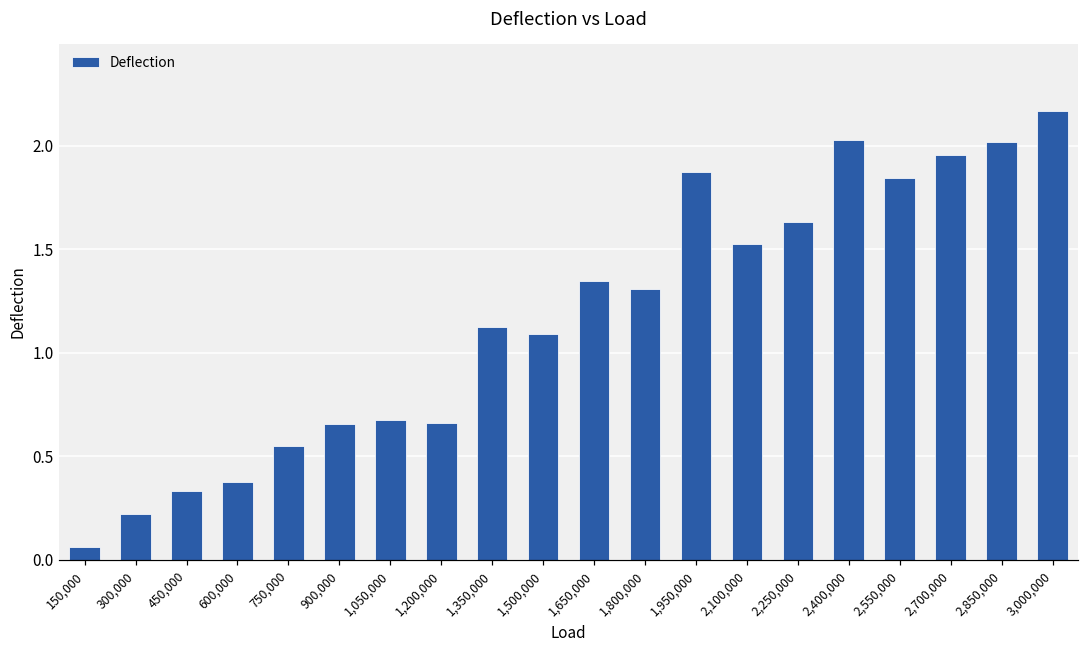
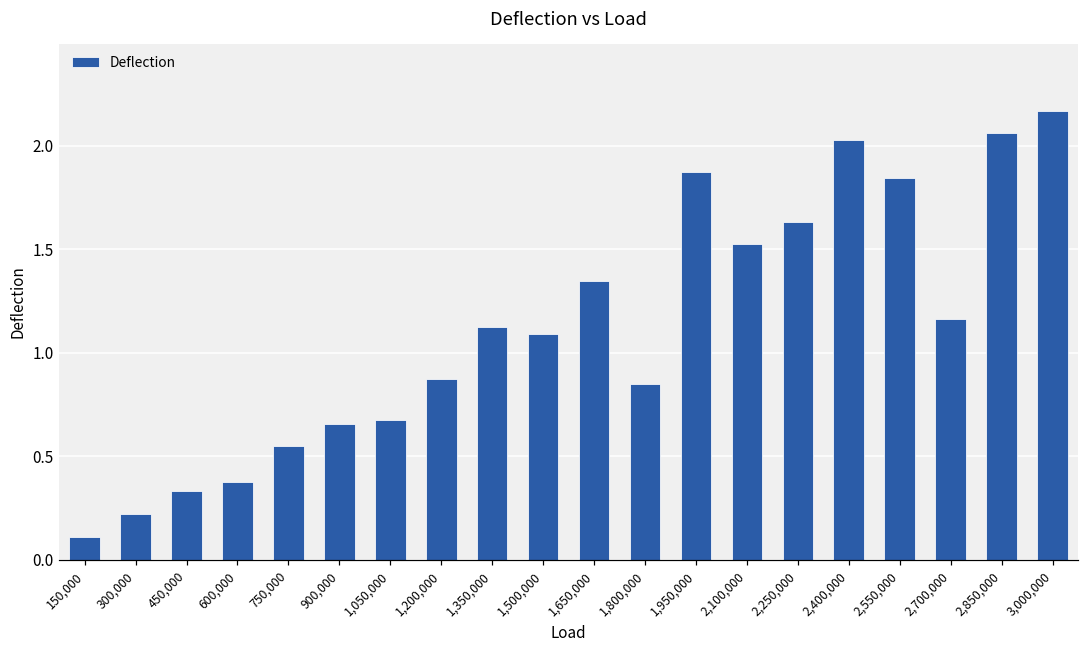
150,000: 0.06 -> 0.11
1,200,000: 0.66 -> 0.87
1,800,000: 1.31 -> 0.85
2,700,000: 1.95 -> 1.16
2,850,000: 2.02 -> 2.06
